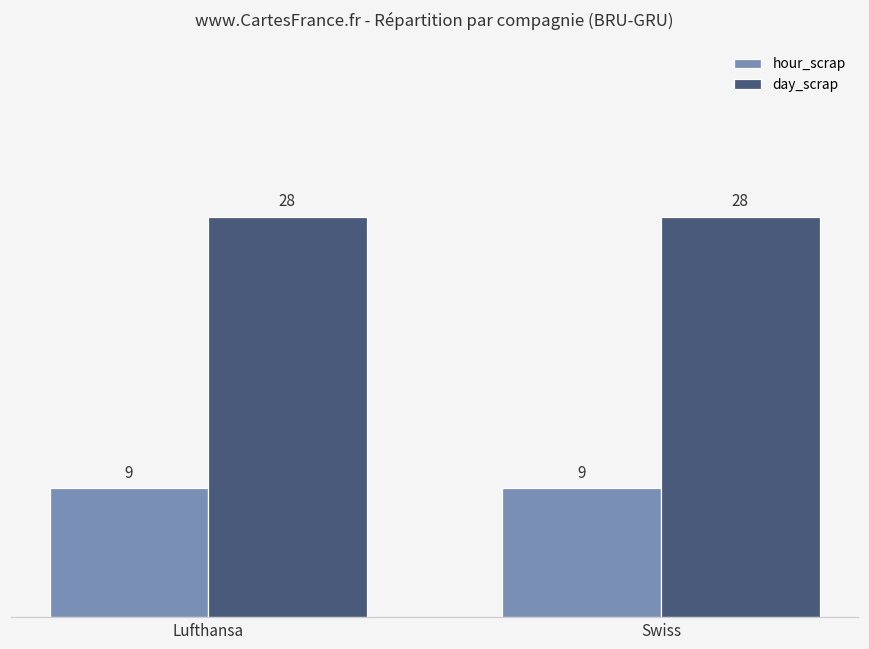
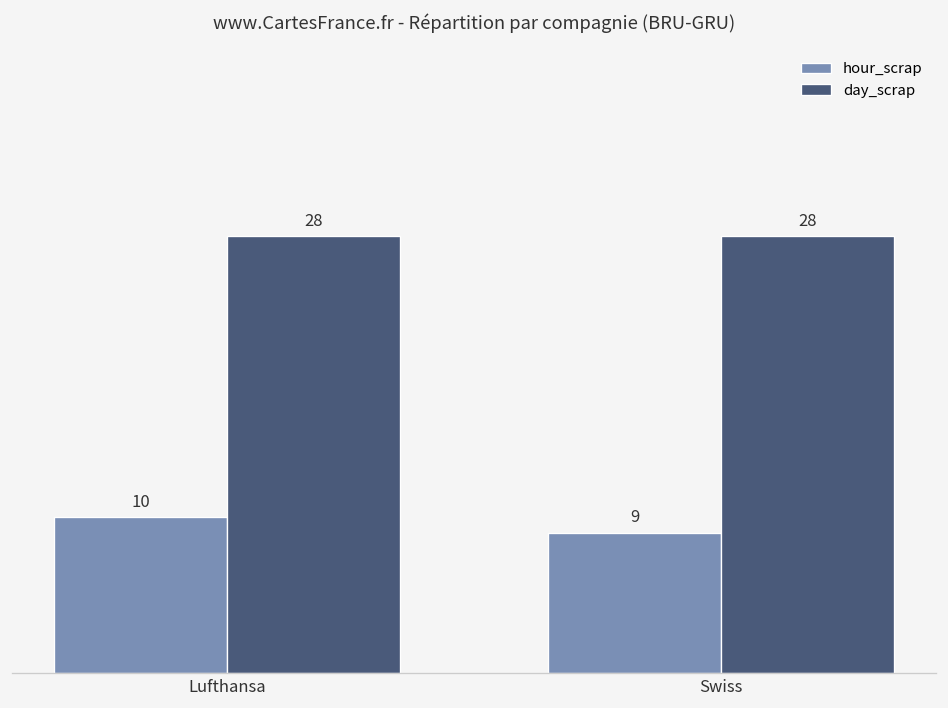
hour_scrap, Lufthansa: 9 -> 10
